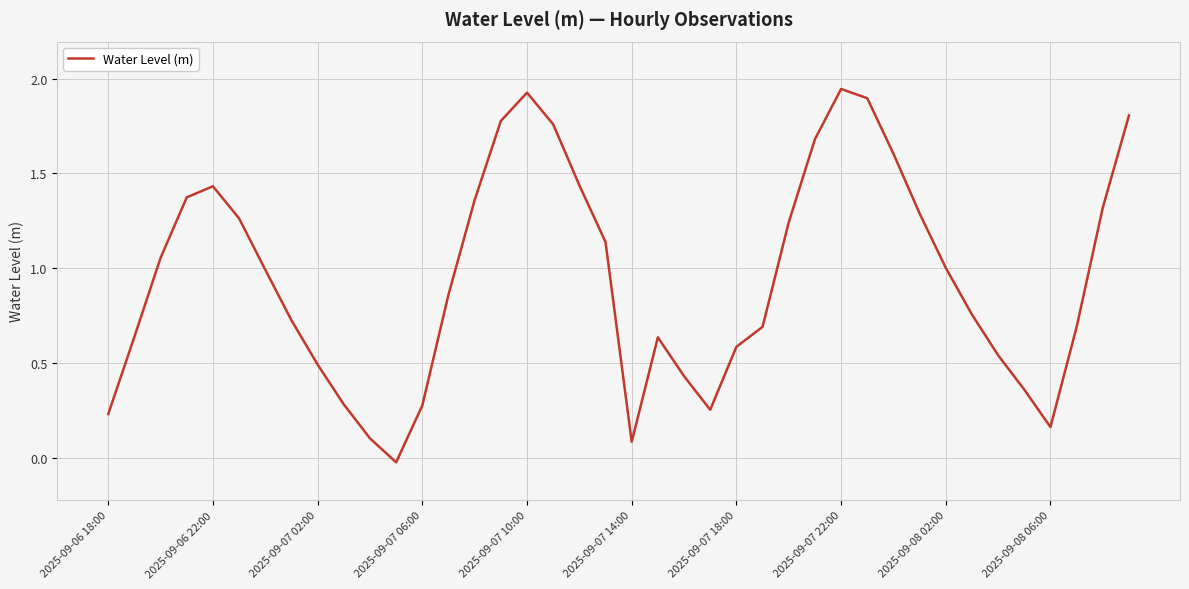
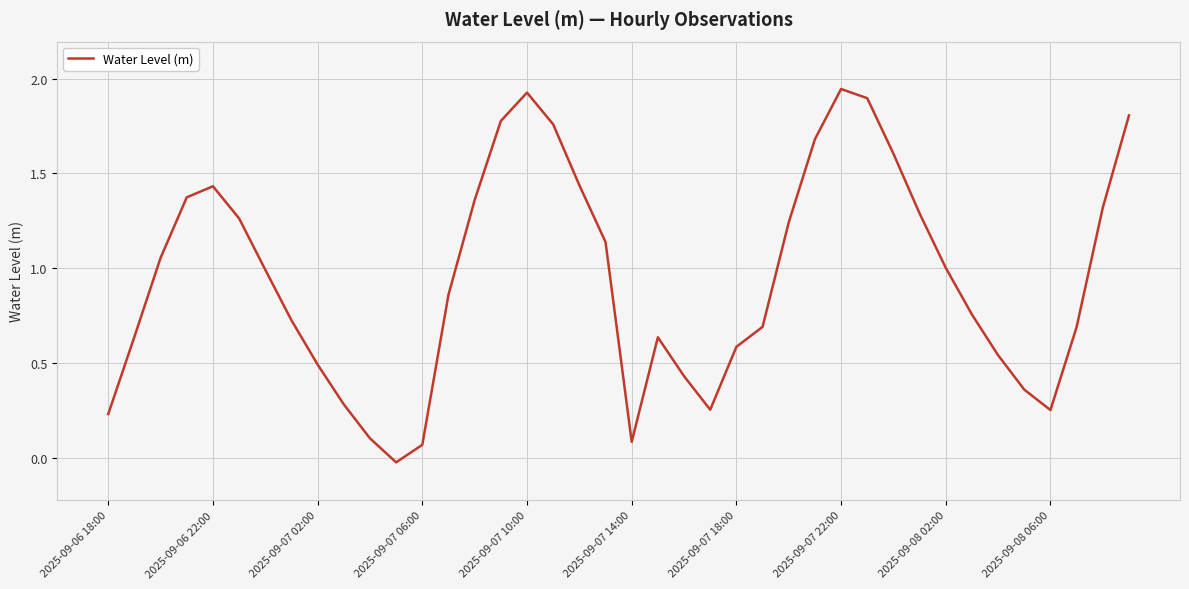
2025-09-07 06:00: 0.28 -> 0.07
2025-09-08 06:00: 0.16 -> 0.25
